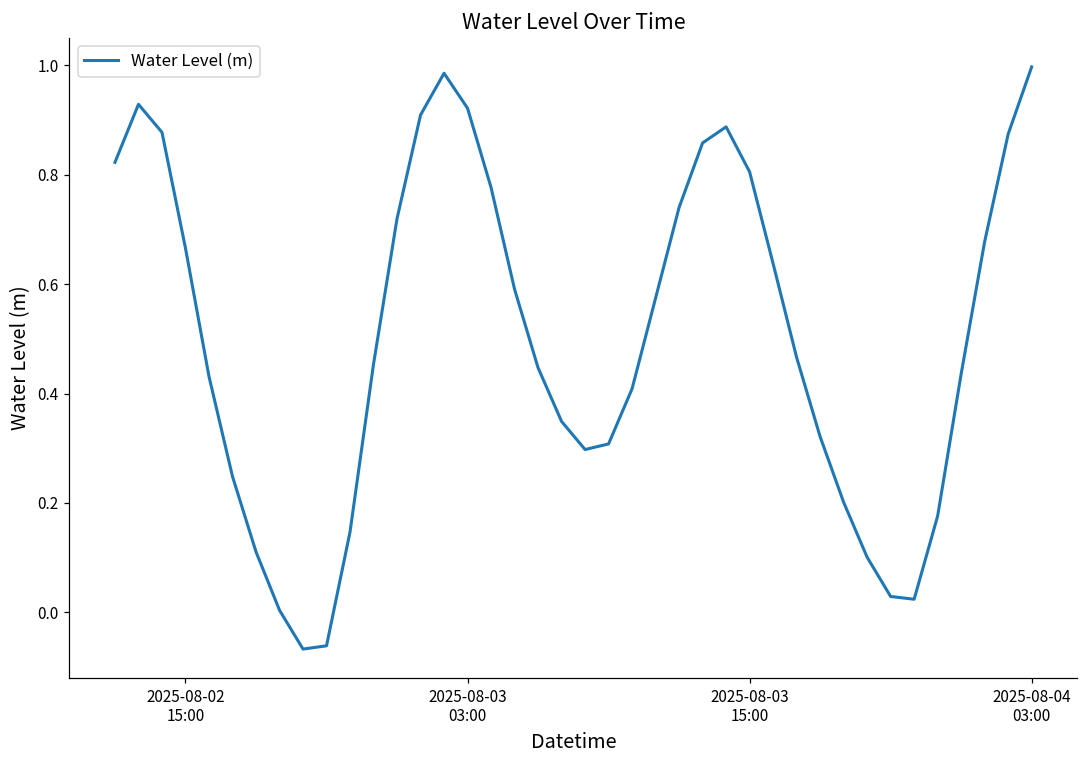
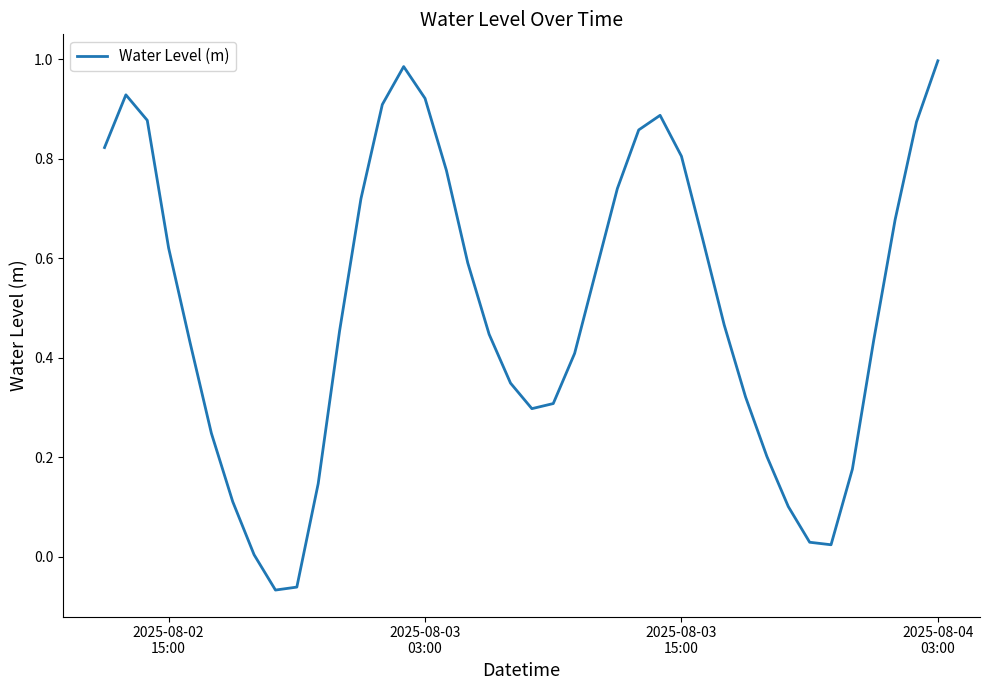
2025-08-02 15:00: 0.67 -> 0.62
